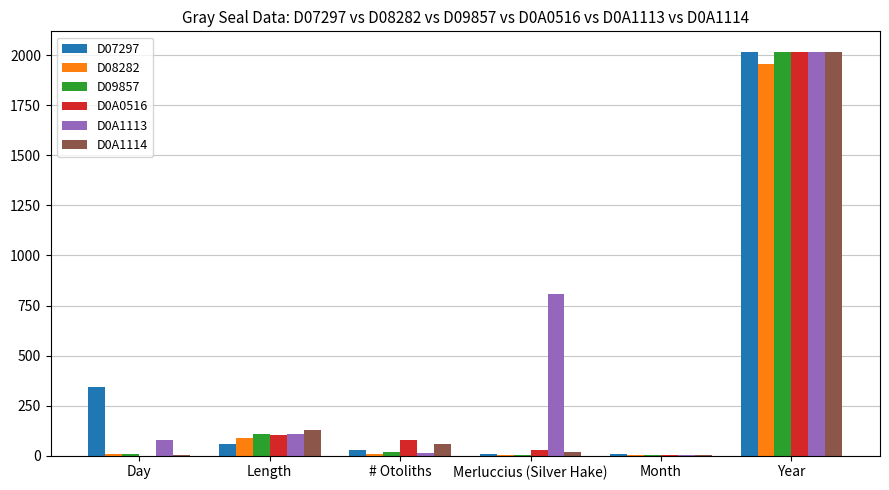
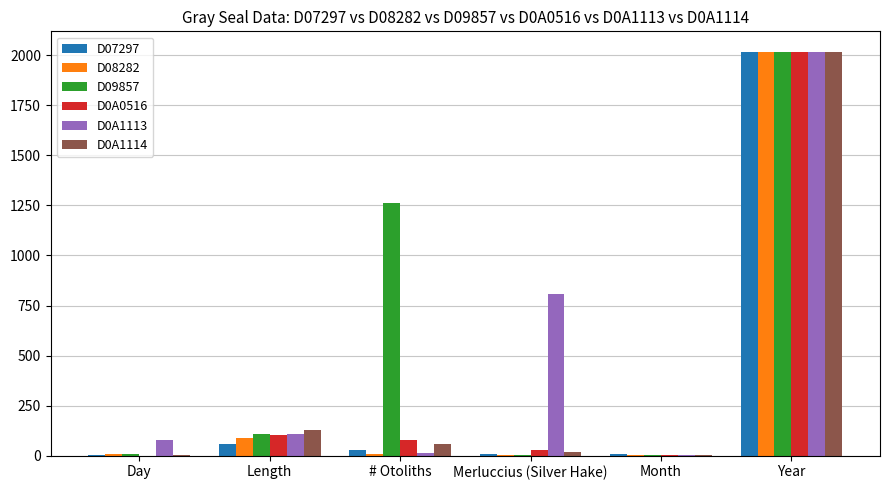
D07297, Day: 340 -> 10
D09857, # Otoliths: 20 -> 1260
D08282, Year: 1960 -> 2010
